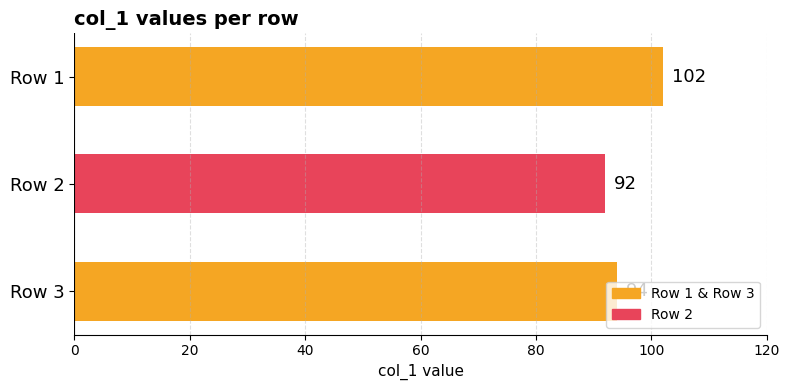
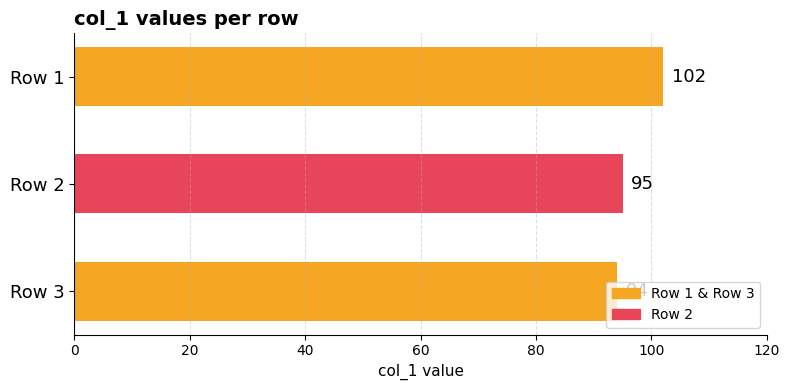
Row 2: 92 -> 95
